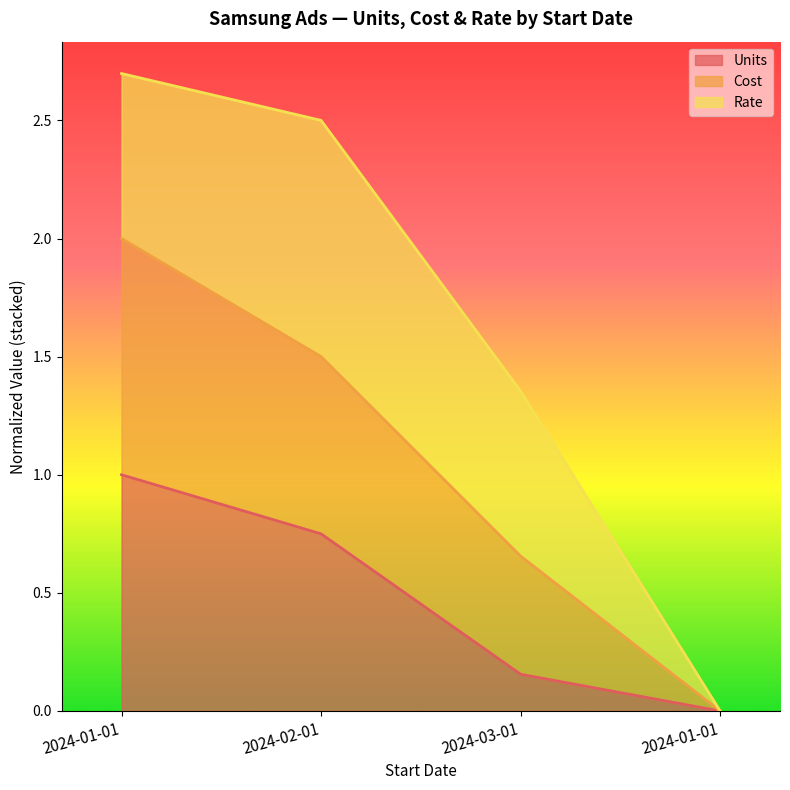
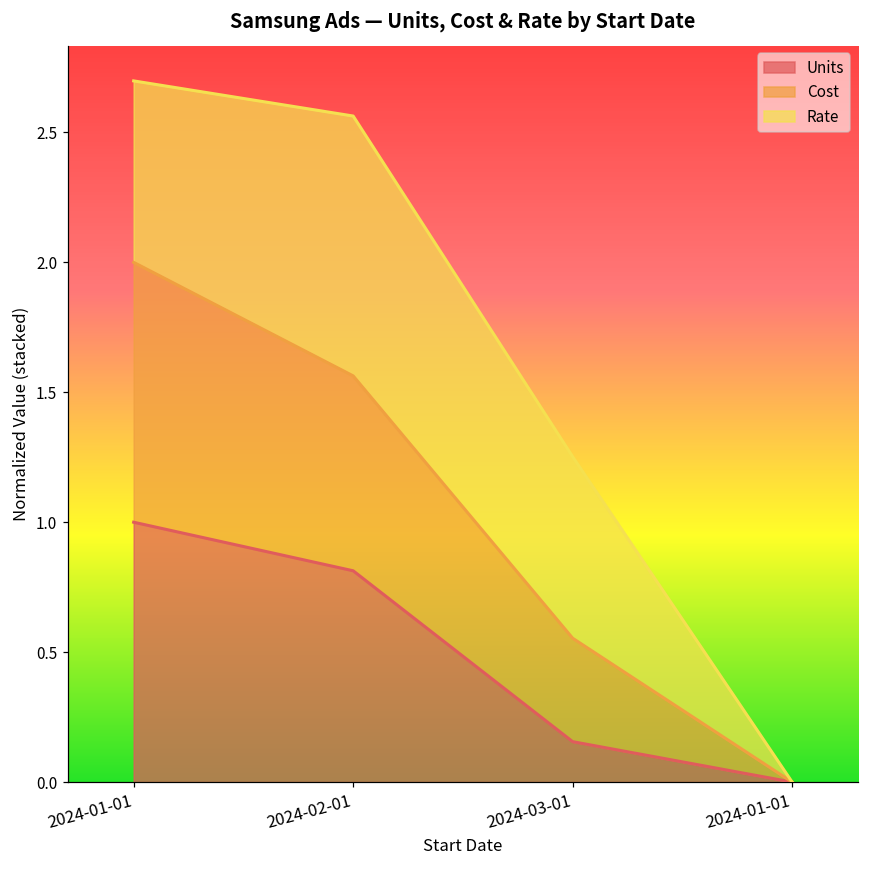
Units, 2024-02-01: 0.75 -> 0.81
Cost, 2024-03-01: 0.50 -> 0.40
